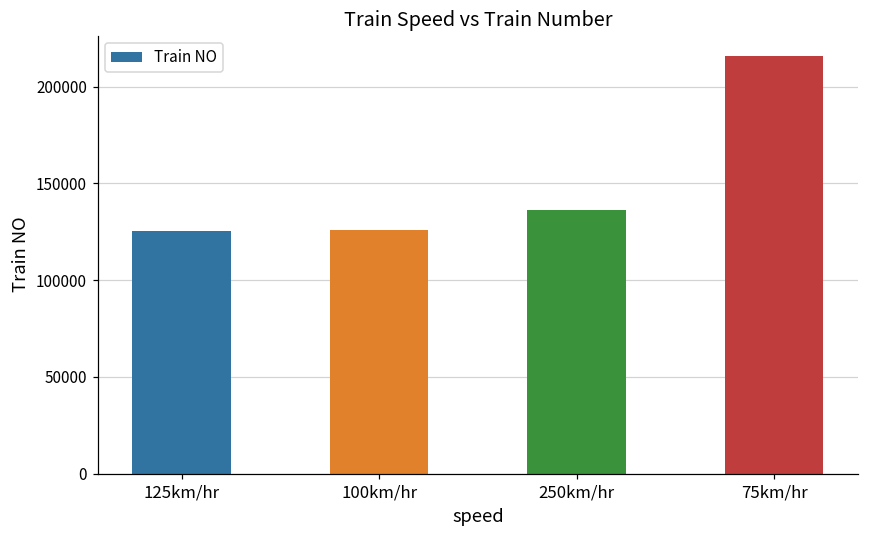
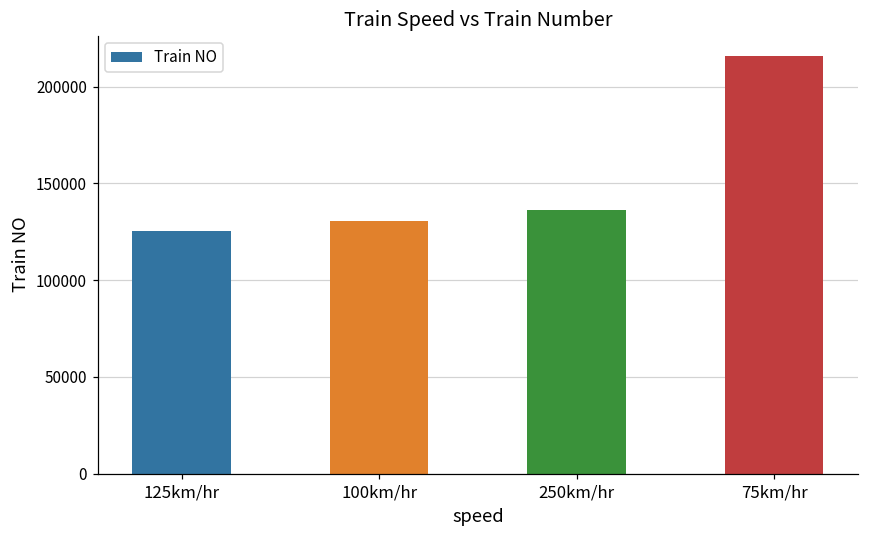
100km/hr: 126000 -> 131000
